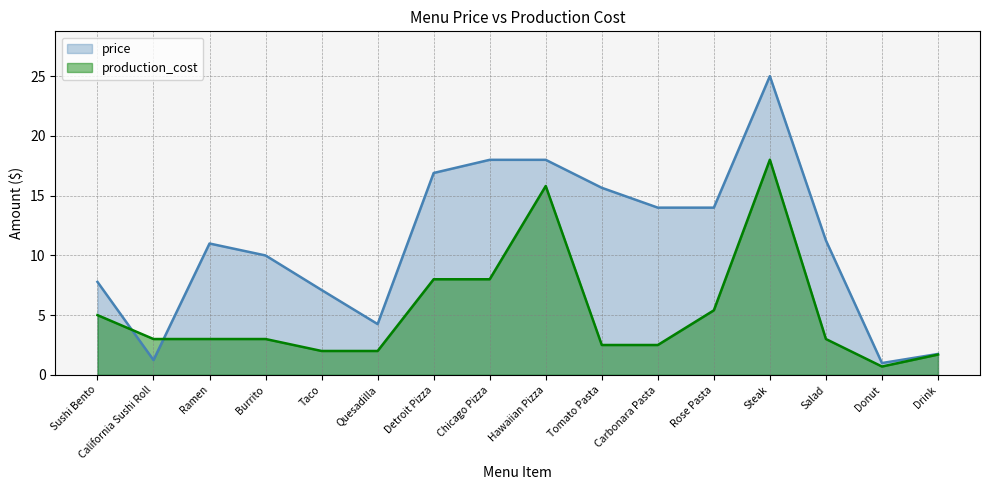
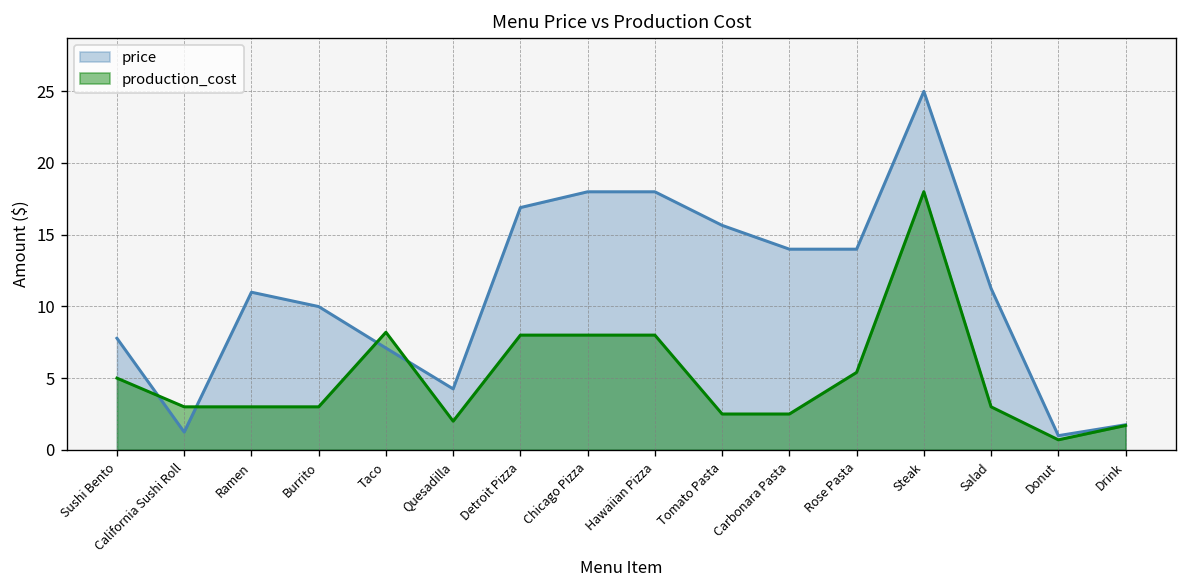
production_cost, Taco: 2.0 -> 8.2
production_cost, Hawaiian Pizza: 15.8 -> 8.0
